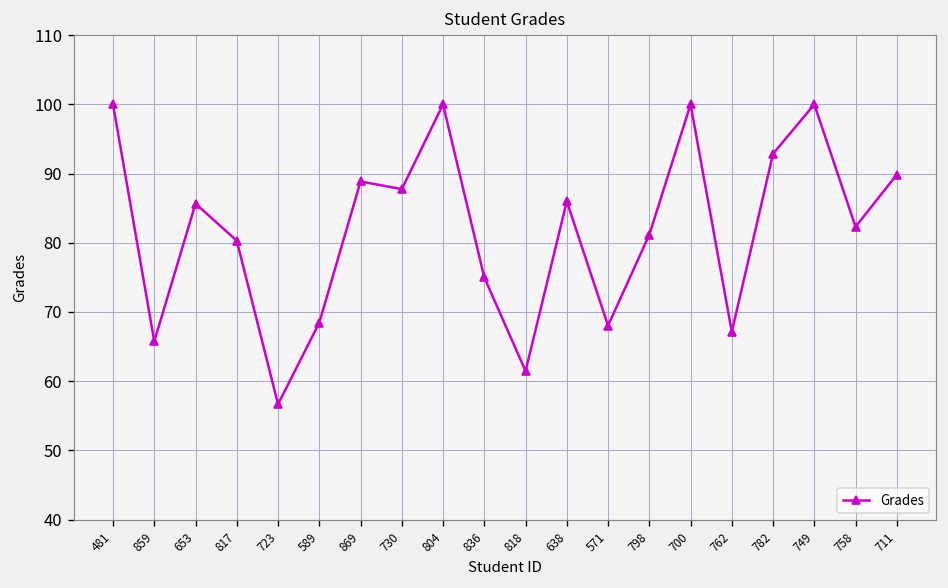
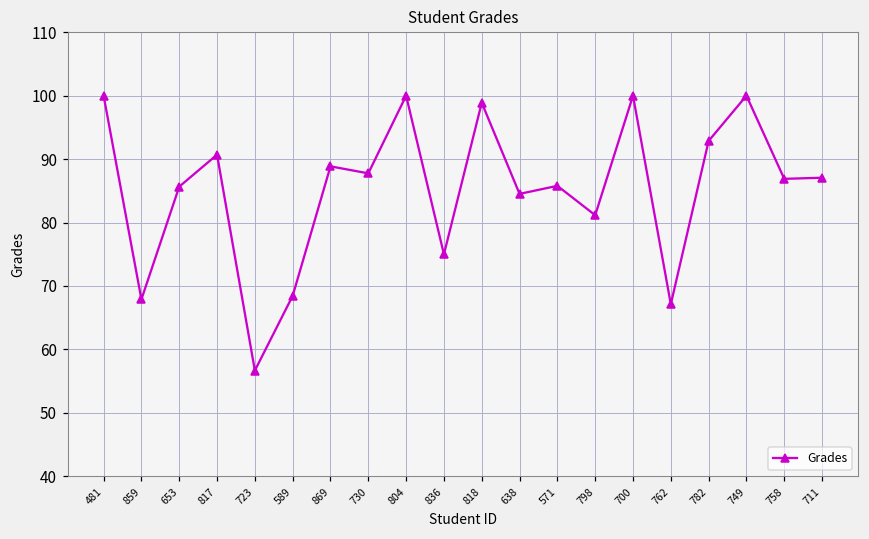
859: 66 -> 68
817: 80 -> 91
818: 61 -> 99
638: 86 -> 85
571: 68 -> 86
758: 82 -> 87
711: 90 -> 87
